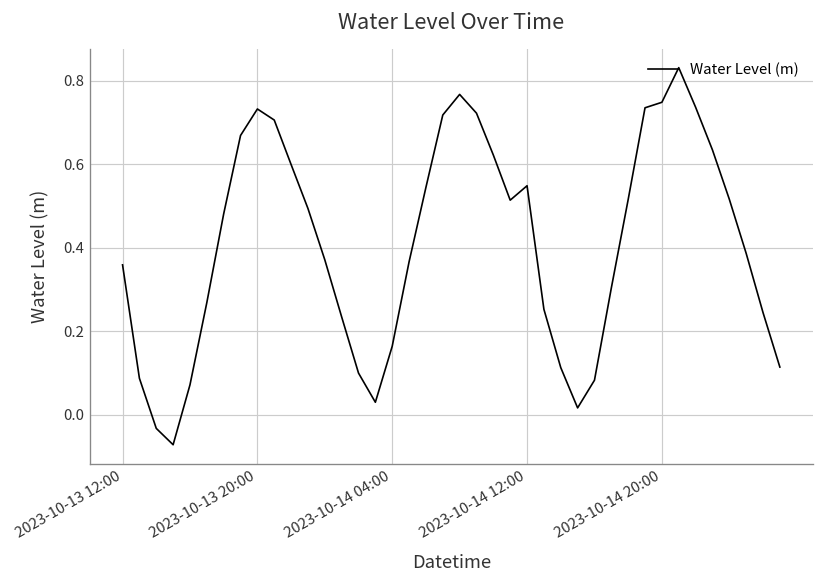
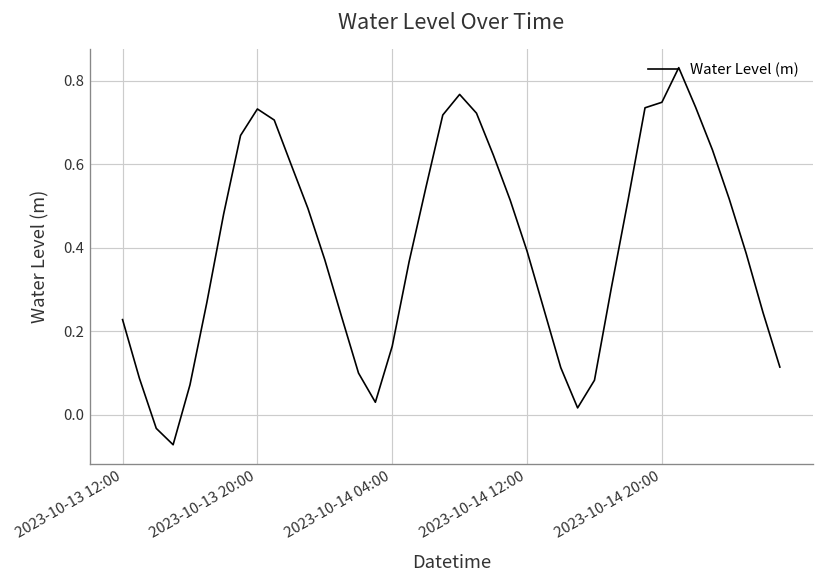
2023-10-13 12:00: 0.36 -> 0.23
2023-10-14 12:00: 0.55 -> 0.39
